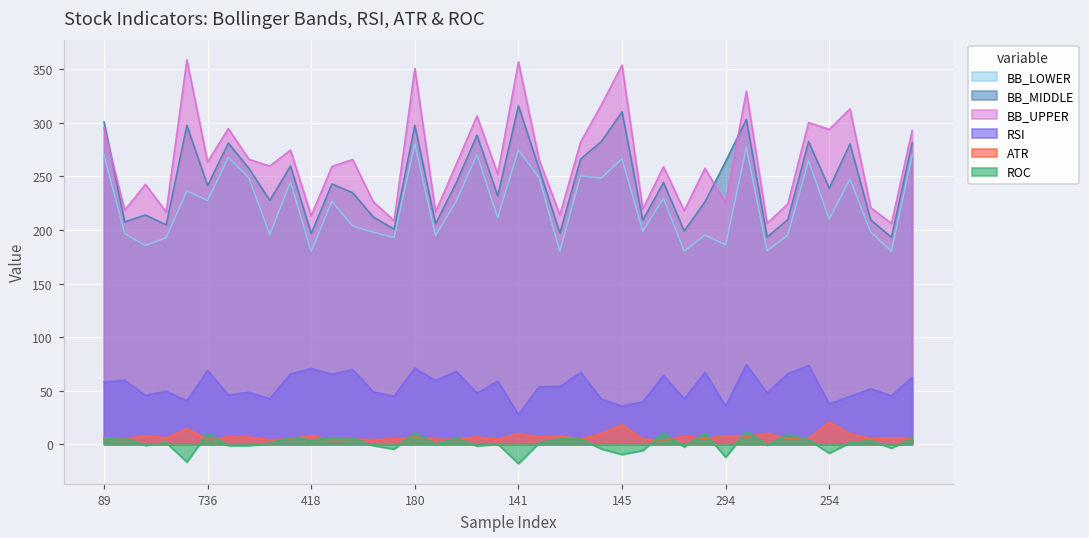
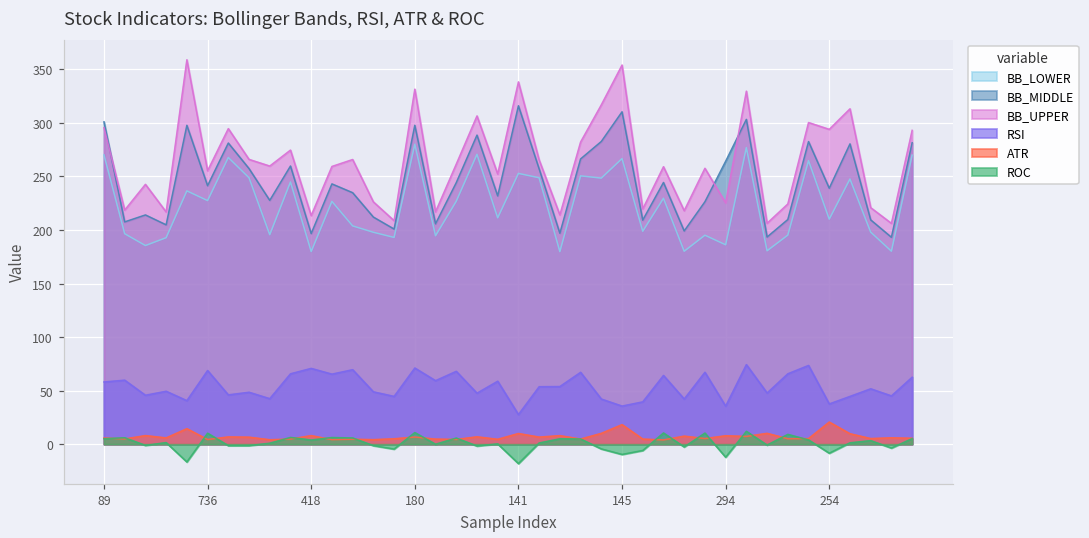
BB_UPPER, 736: 264 -> 255
BB_UPPER, 180: 350 -> 330
BB_LOWER, 141: 270 -> 250
BB_UPPER, 141: 360 -> 340
